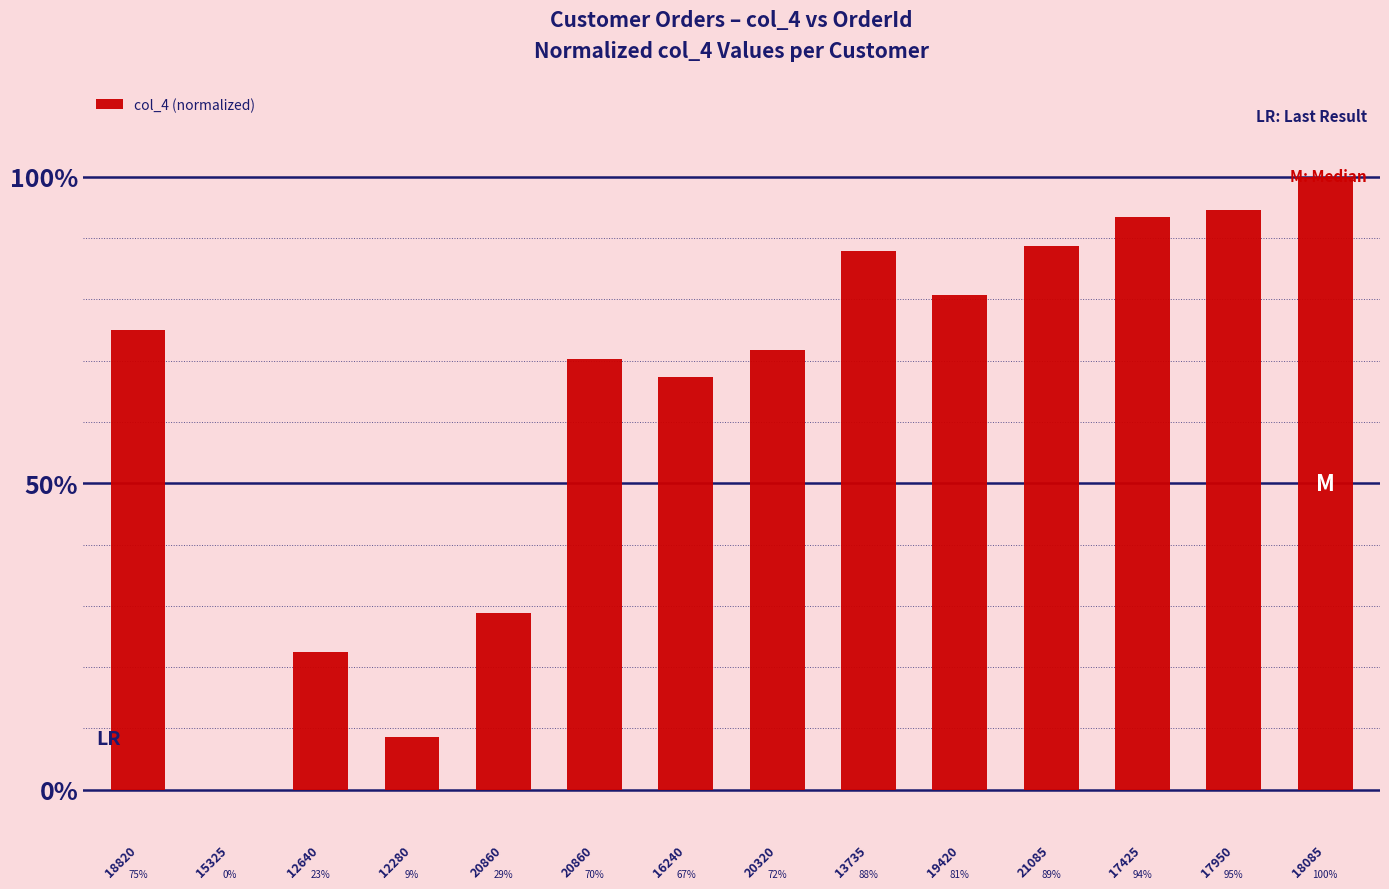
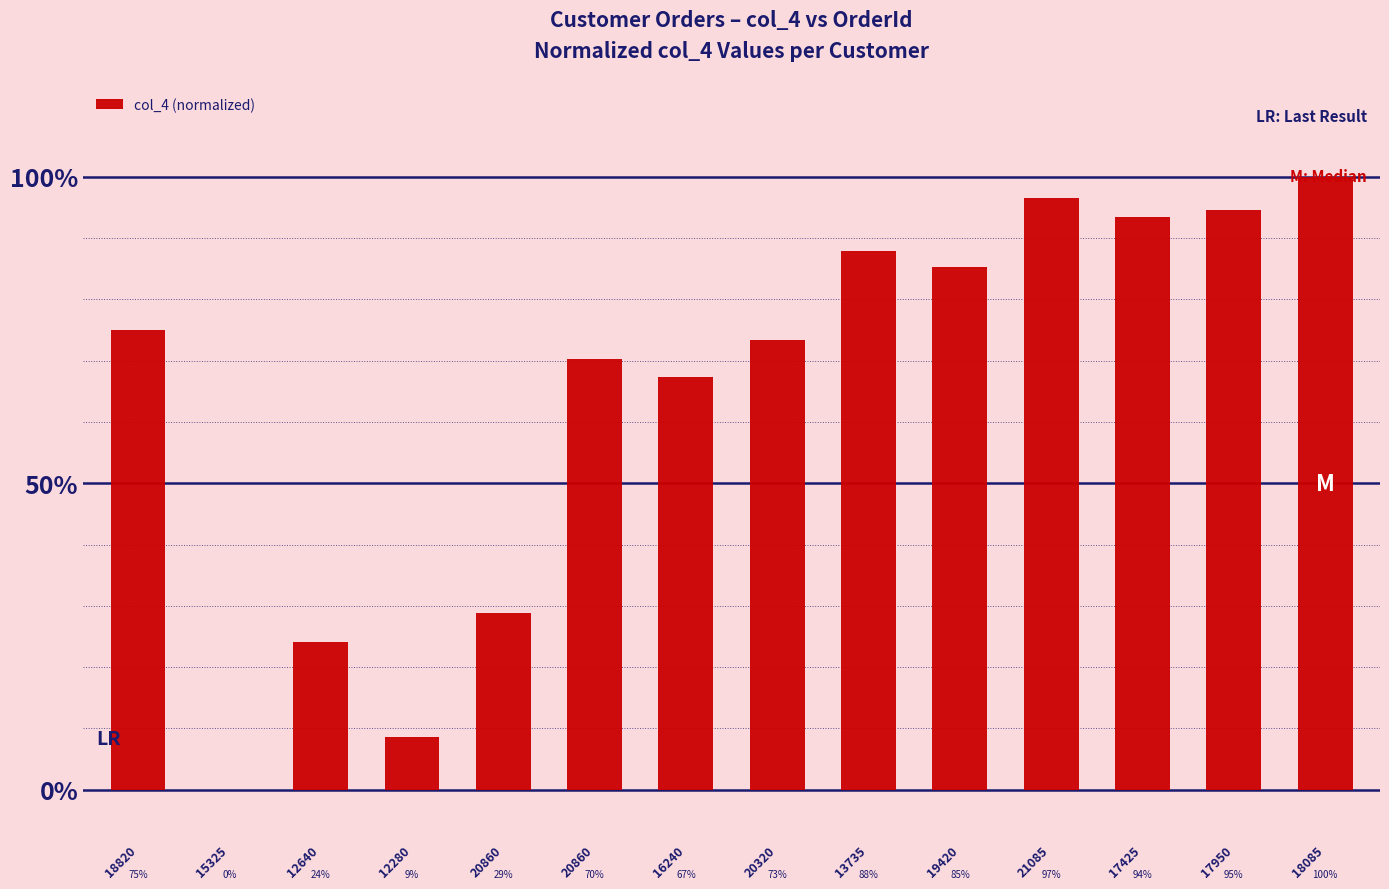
12640: 23% -> 24%
20320: 72% -> 73%
19420: 81% -> 85%
21085: 89% -> 97%
